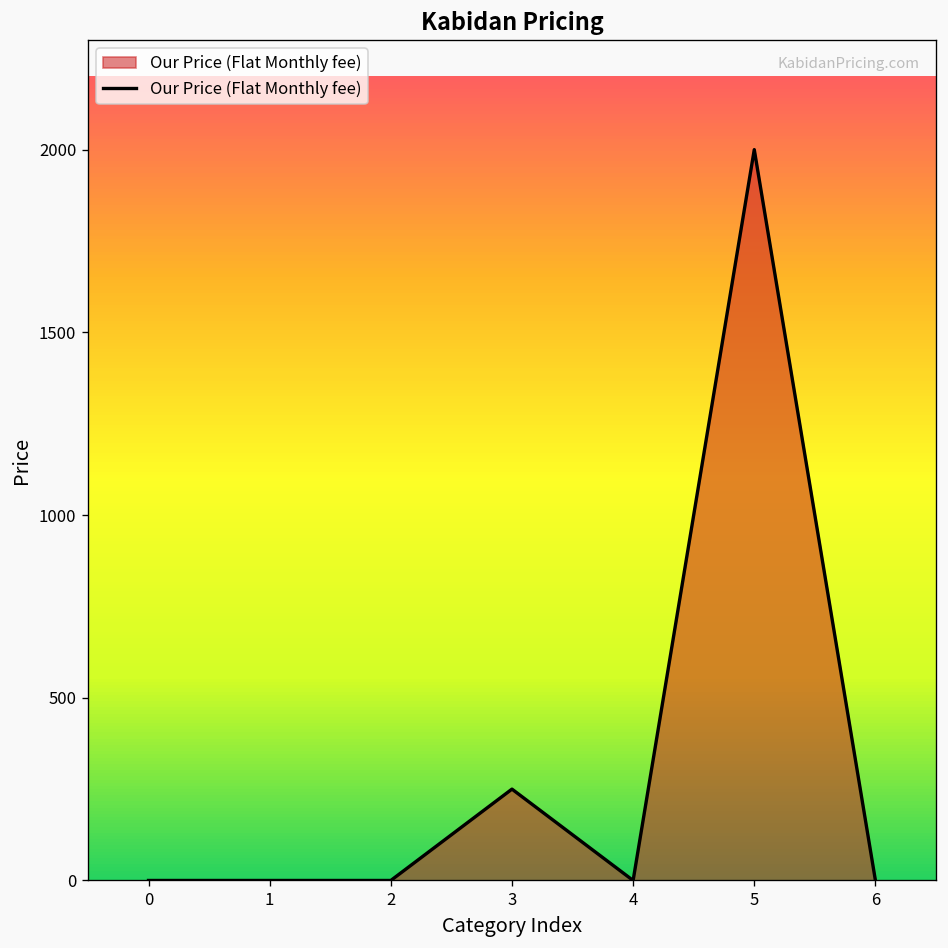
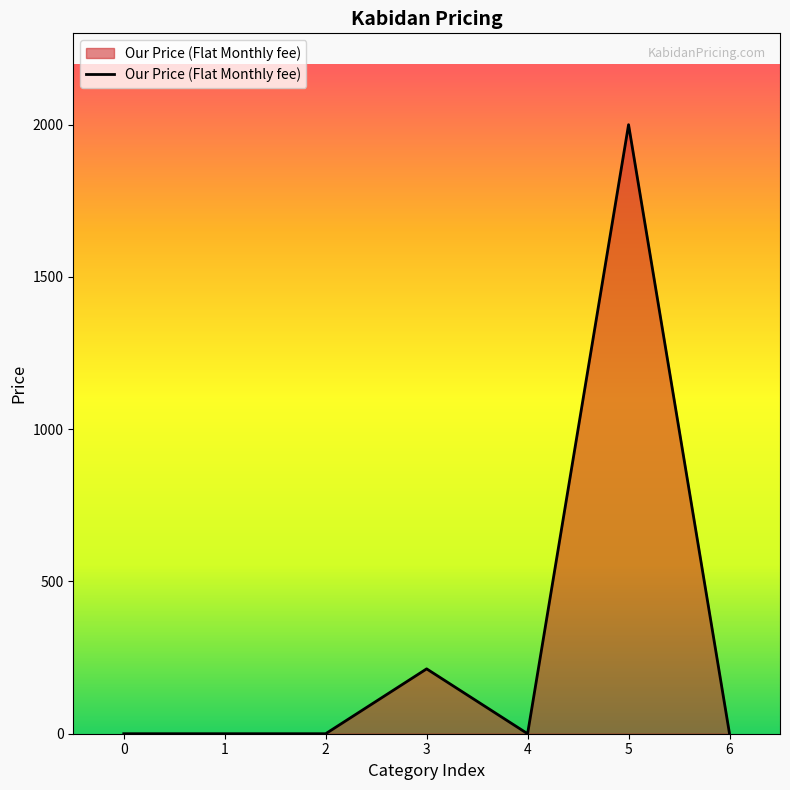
3: 250 -> 210
